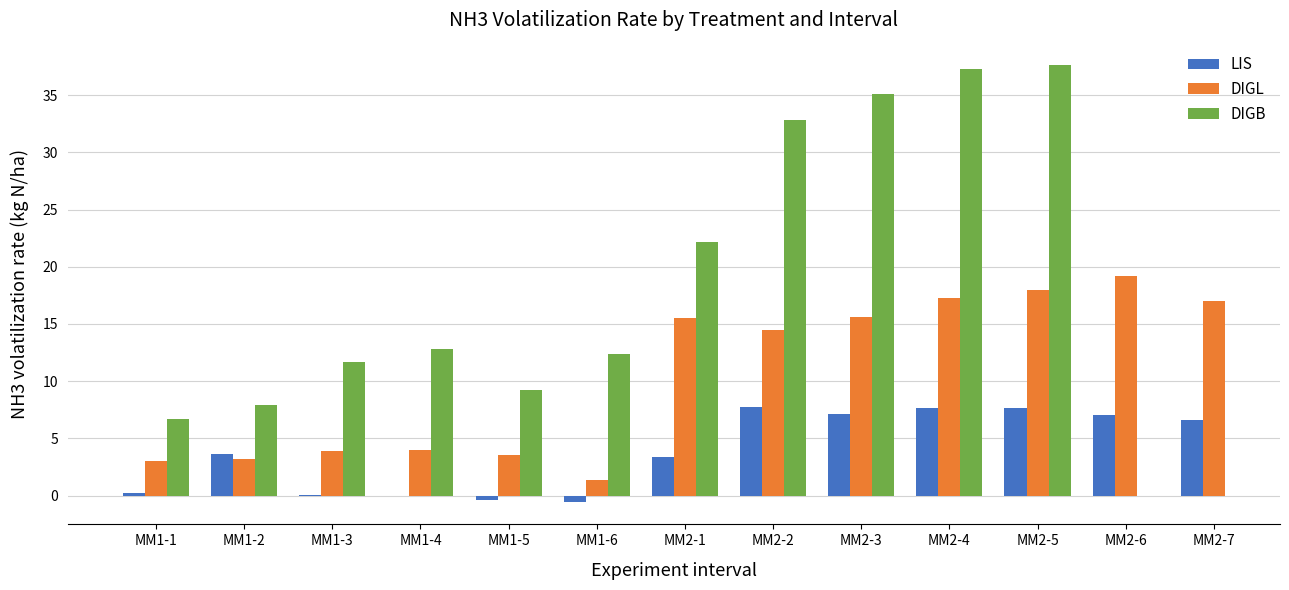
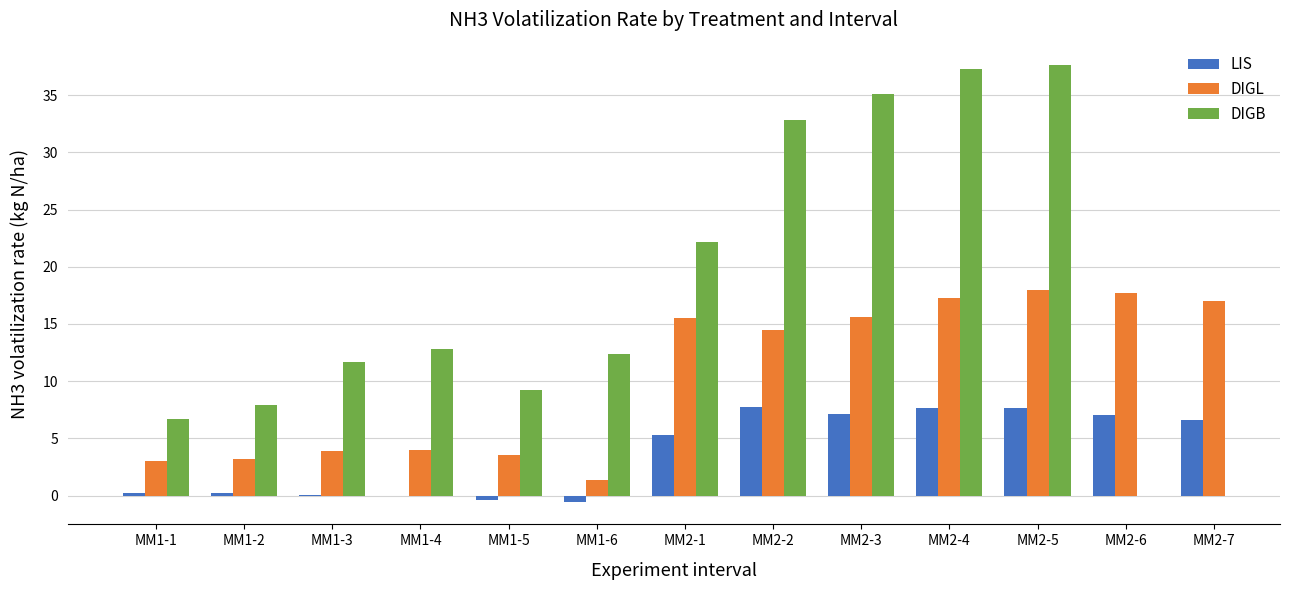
LIS, MM1-2: 3.6 -> 0.2
LIS, MM2-1: 3.4 -> 5.3
DIGL, MM2-6: 19.2 -> 17.7
